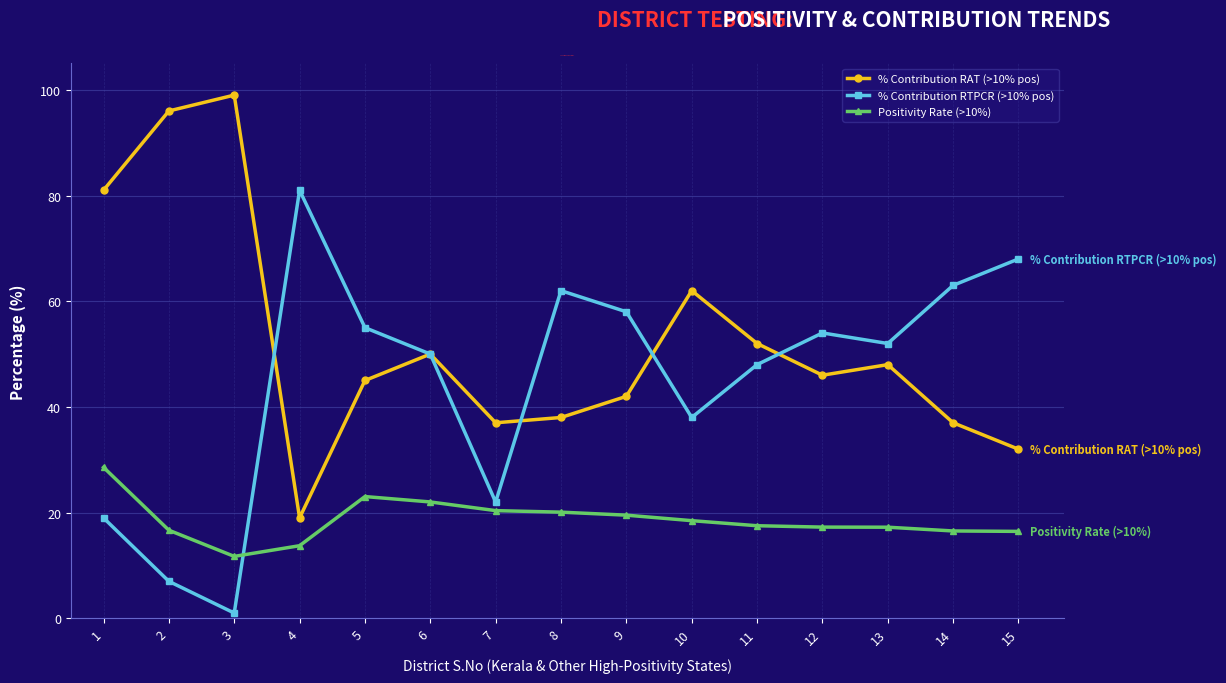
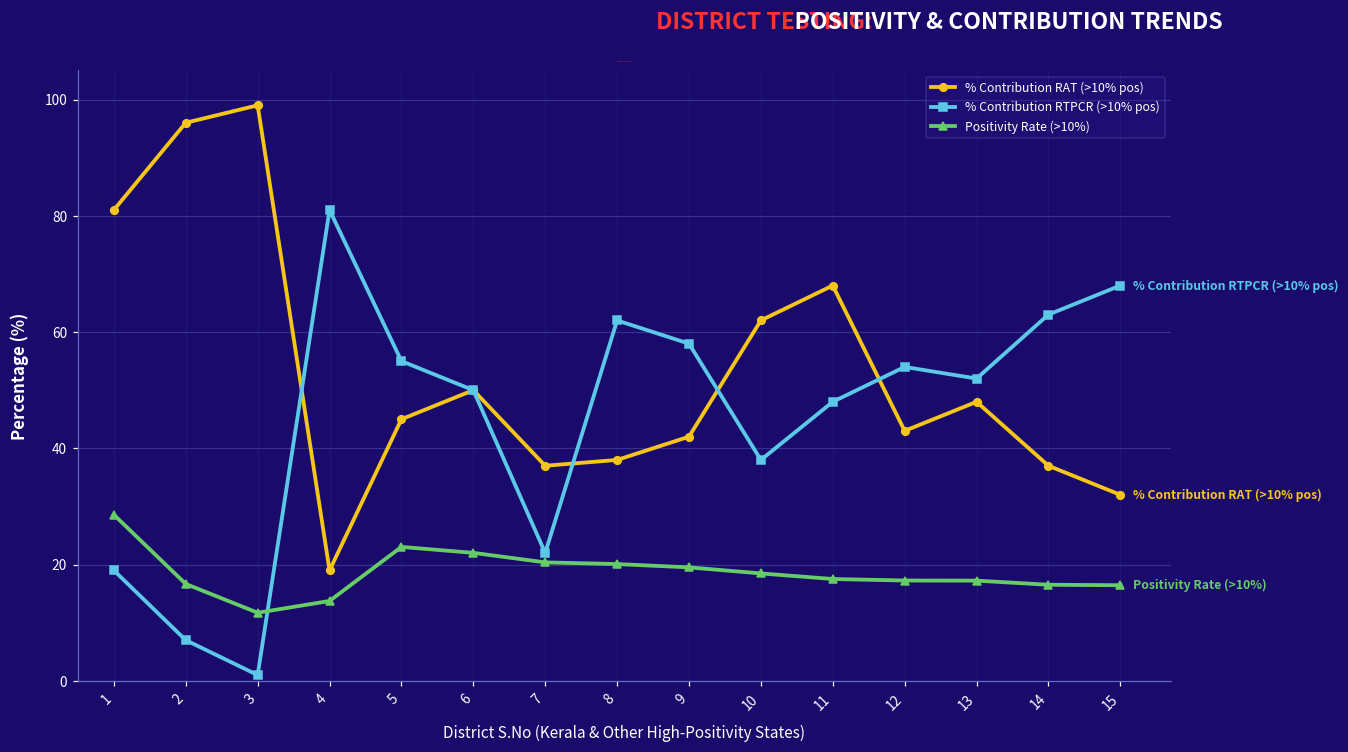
% Contribution RAT (>10% pos), 11: 52 -> 68
% Contribution RAT (>10% pos), 12: 46 -> 43
